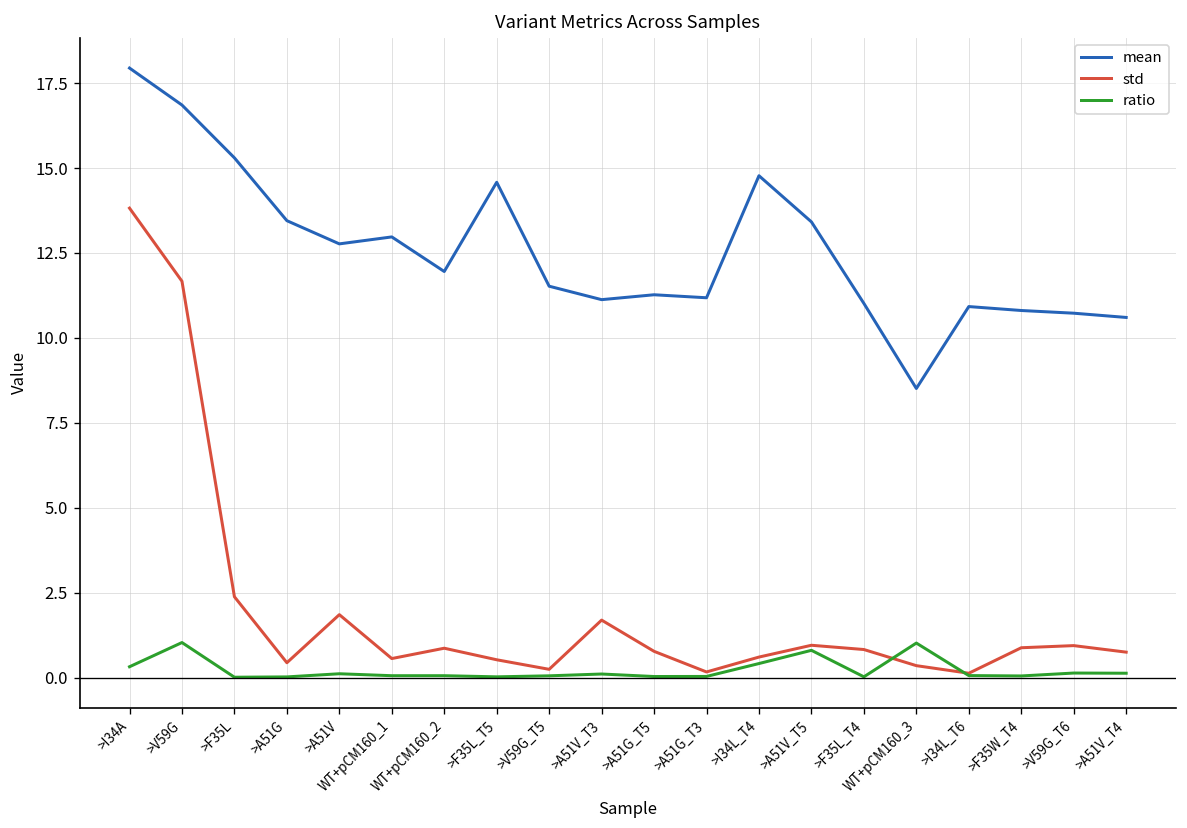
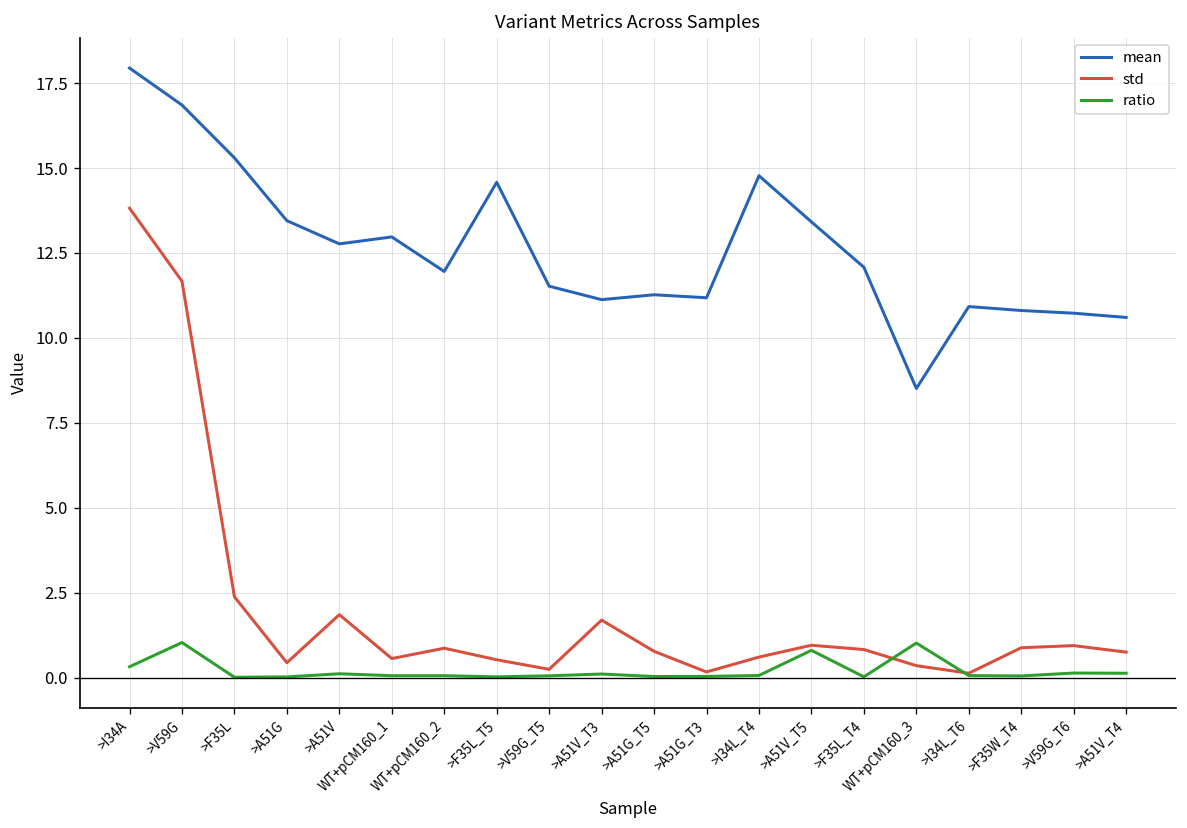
ratio, >I34L_T4: 0.4 -> 0.1
mean, >F35L_T4: 11.0 -> 12.1
